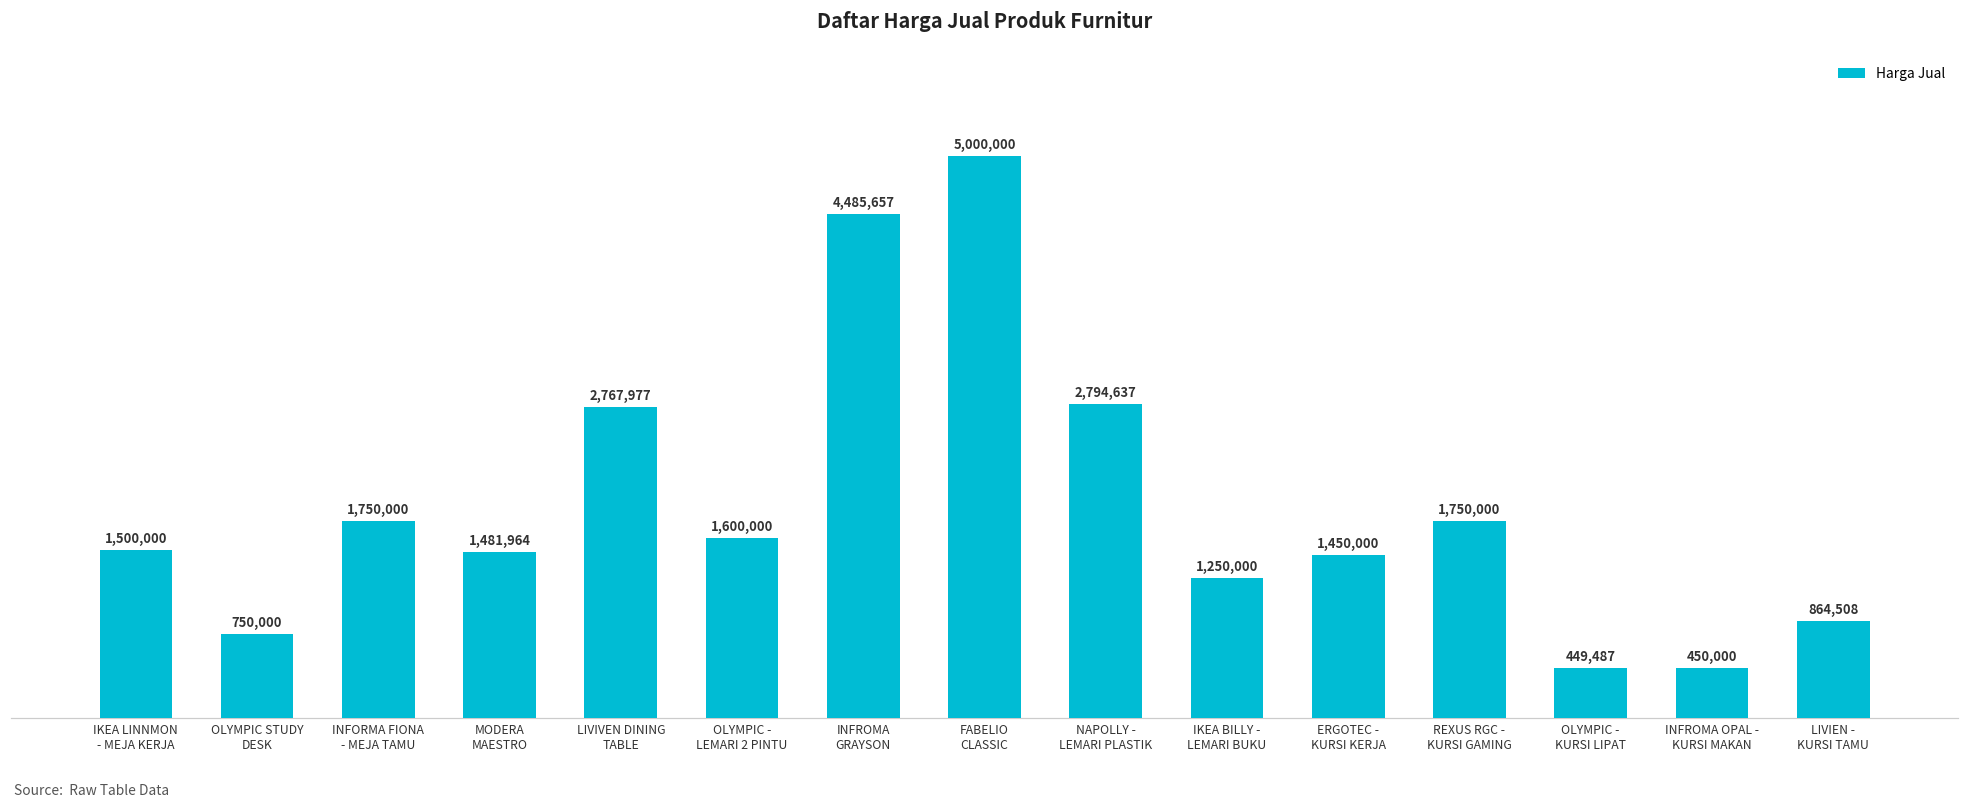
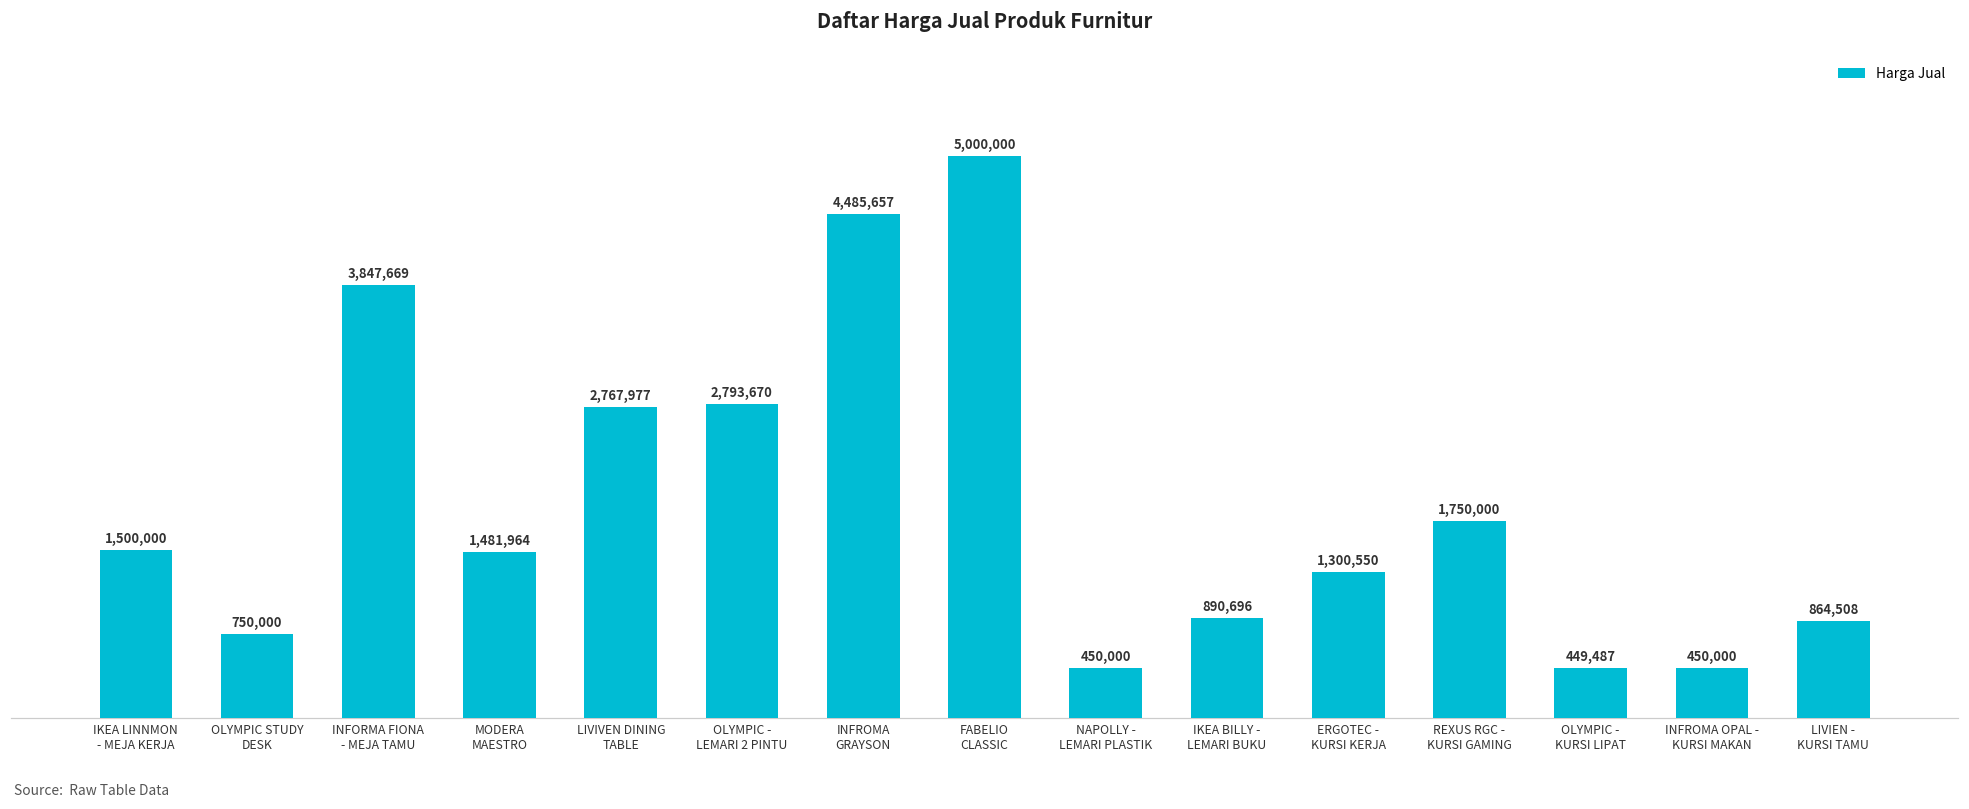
INFORMA FIONA - MEJA TAMU: 1,750,000 -> 3,847,669
OLYMPIC - LEMARI 2 PINTU: 1,600,000 -> 2,793,670
NAPOLLY - LEMARI PLASTIK: 2,794,637 -> 450,000
IKEA BILLY - LEMARI BUKU: 1,250,000 -> 890,696
ERGOTEC - KURSI KERJA: 1,450,000 -> 1,300,550
